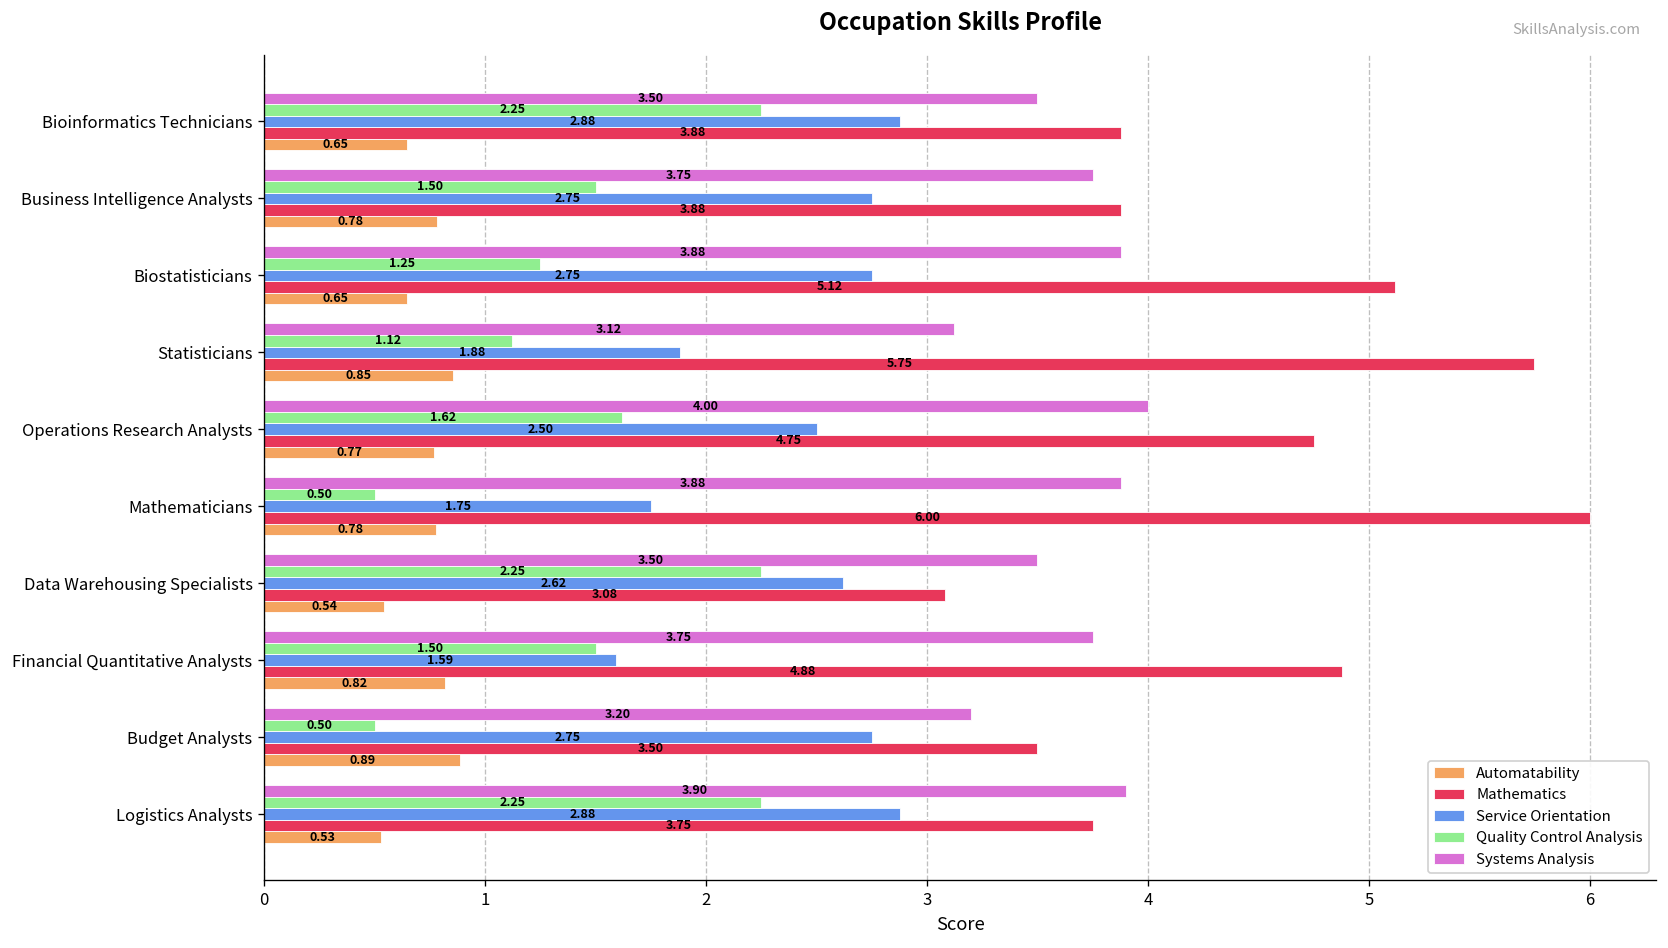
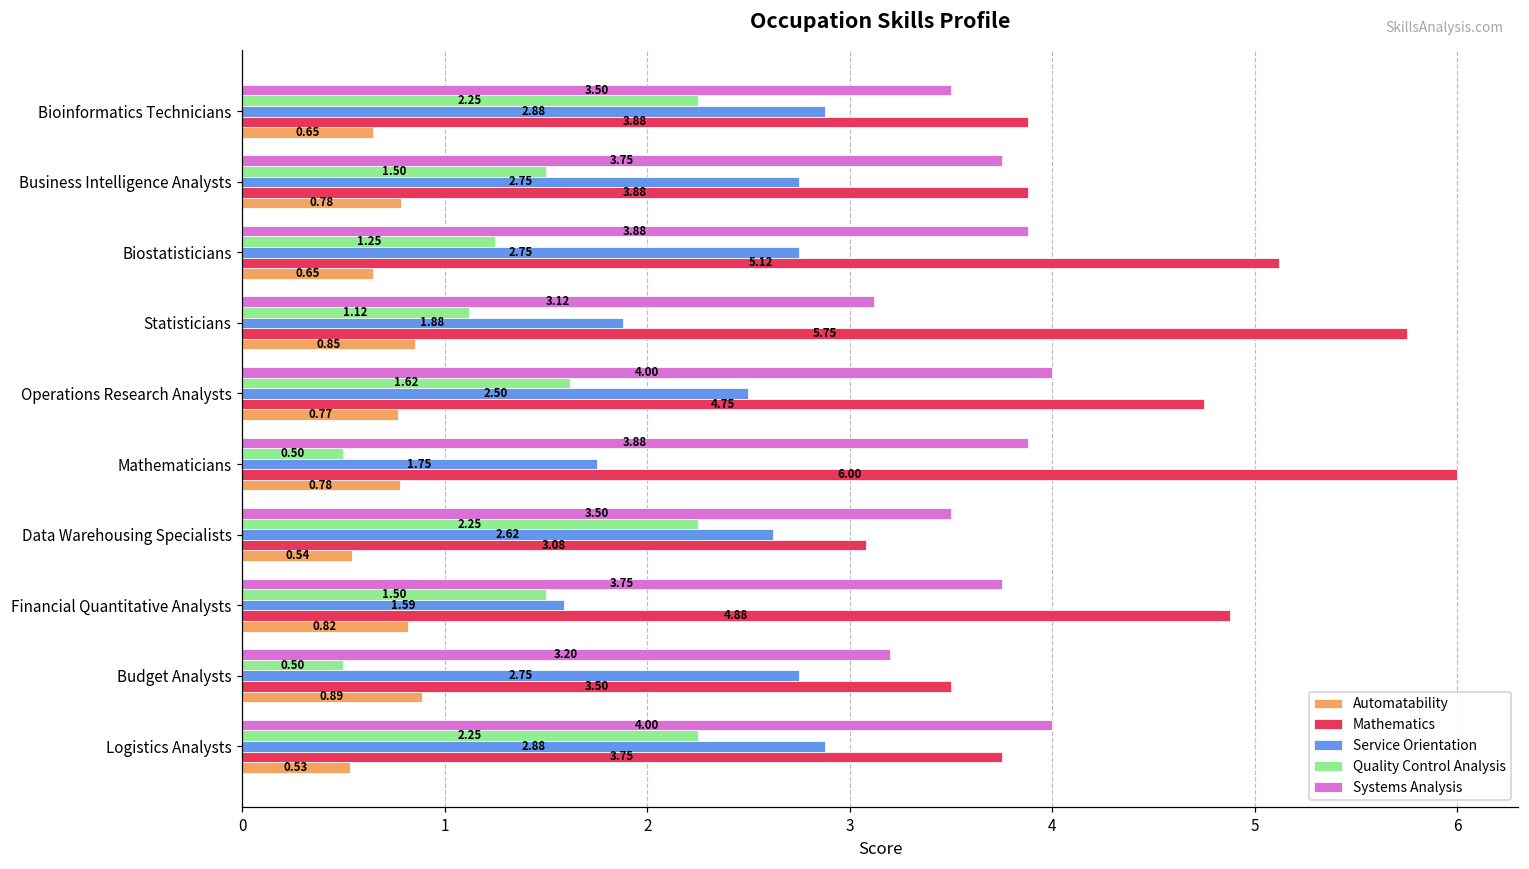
Systems Analysis, Logistics Analysts: 3.90 -> 4.00
